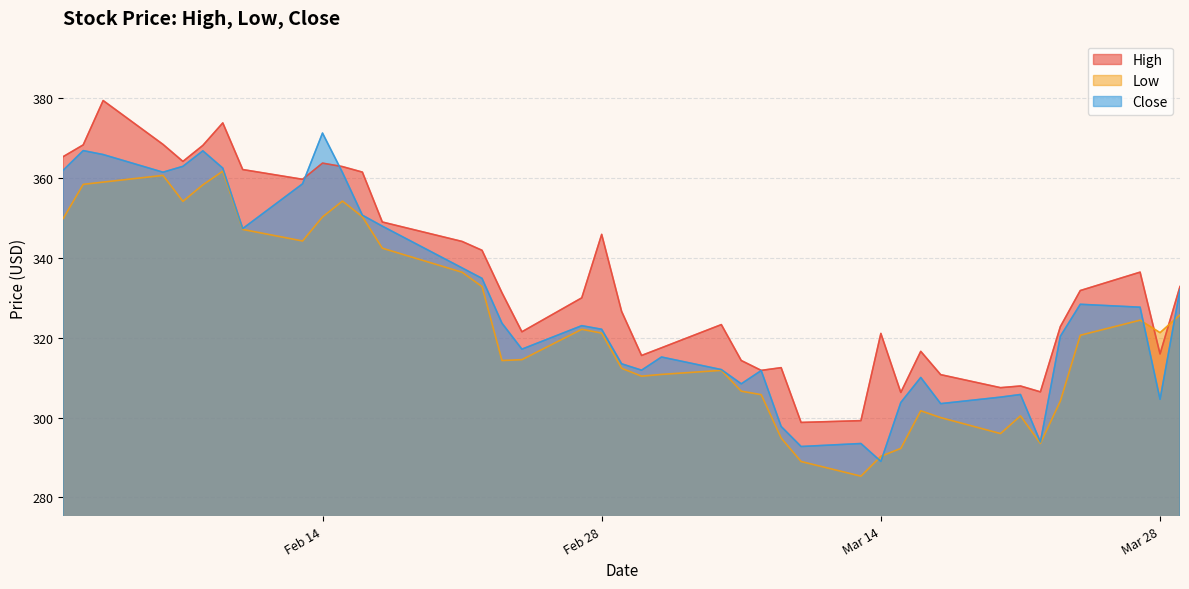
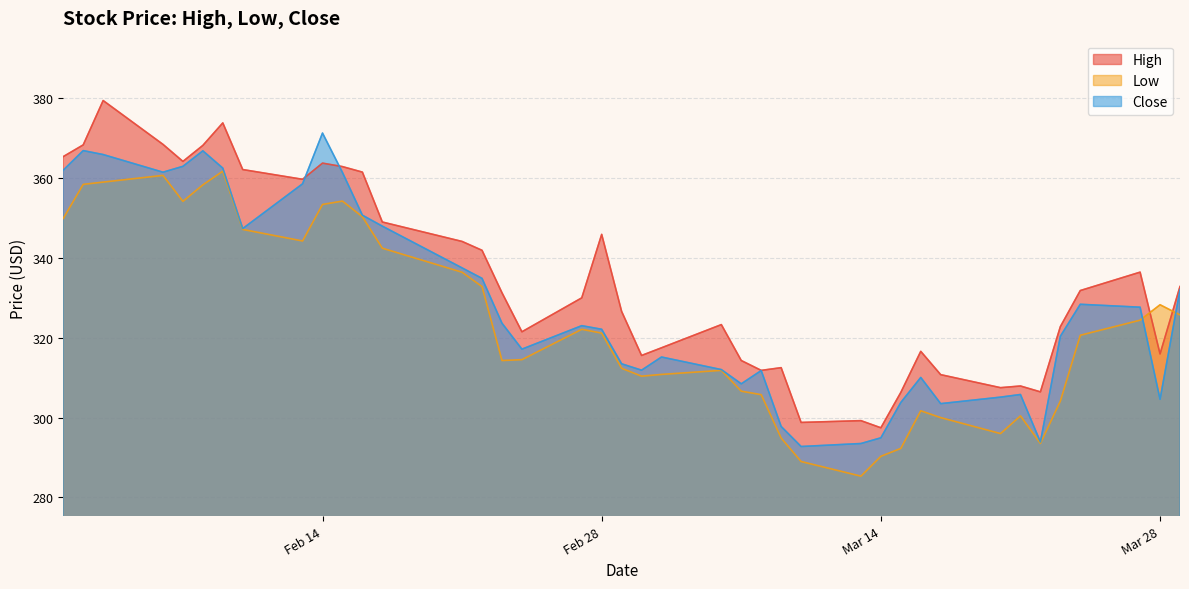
Low, Feb 14: 350 -> 353
High, Mar 14: 321 -> 297
Close, Mar 14: 289 -> 295
Low, Mar 28: 321 -> 328
